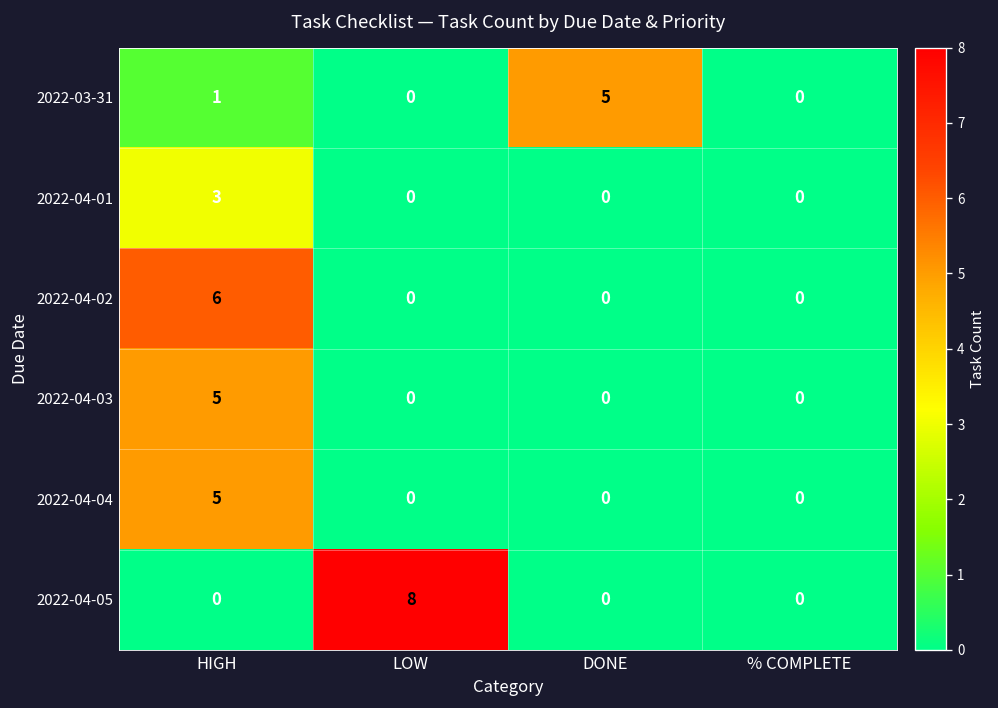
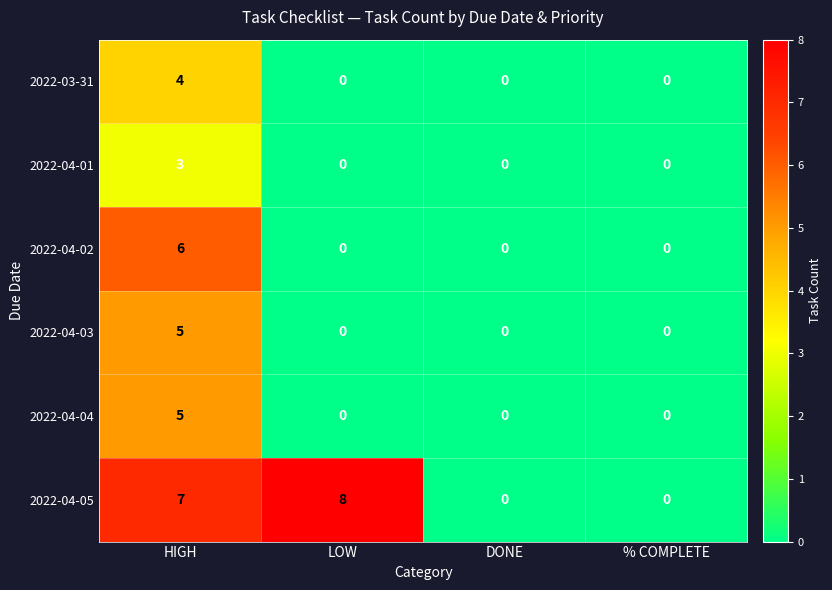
2022-03-31, HIGH: 1 -> 4
2022-03-31, DONE: 5 -> 0
2022-04-05, HIGH: 0 -> 7
